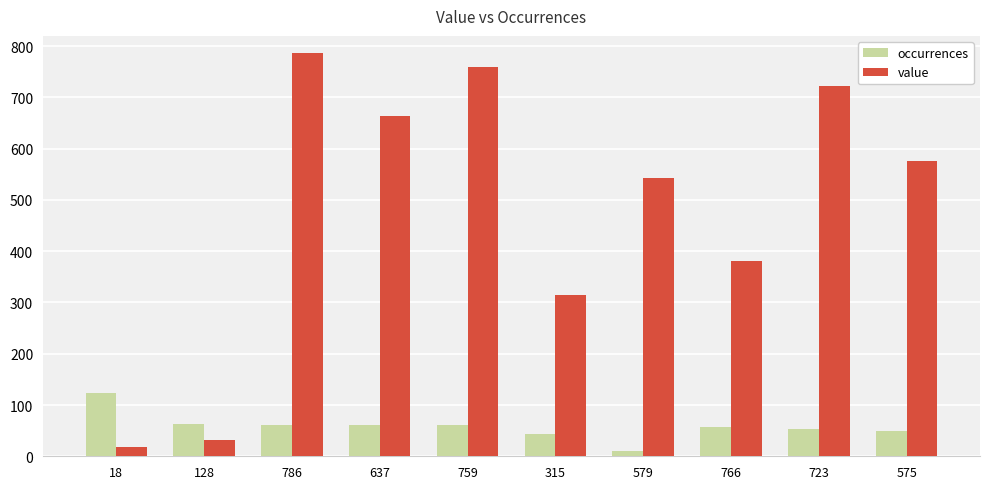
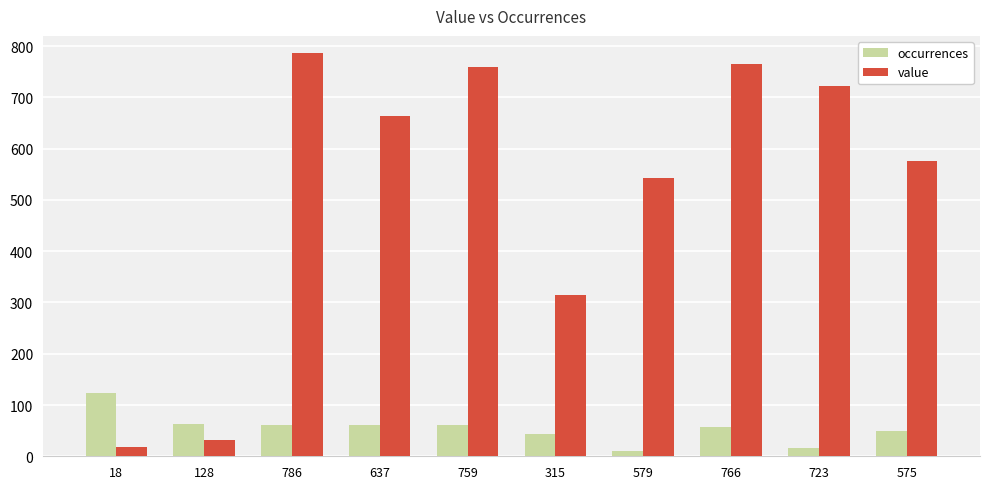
value, 766: 380 -> 770
occurrences, 723: 50 -> 20
